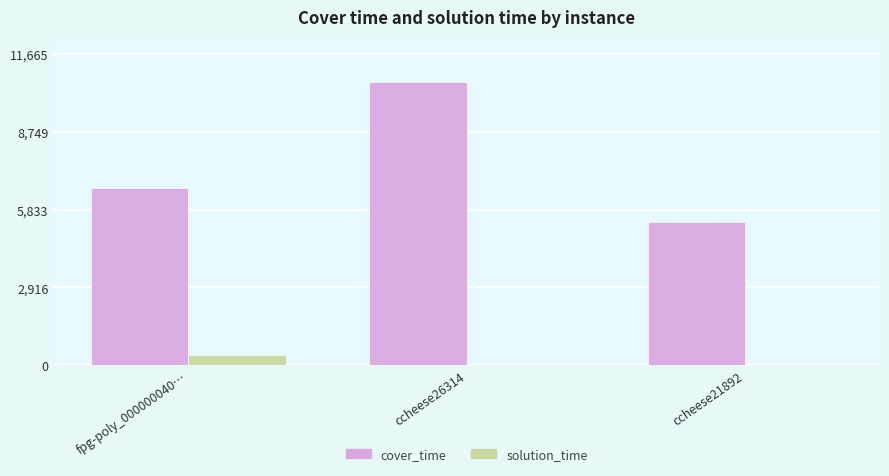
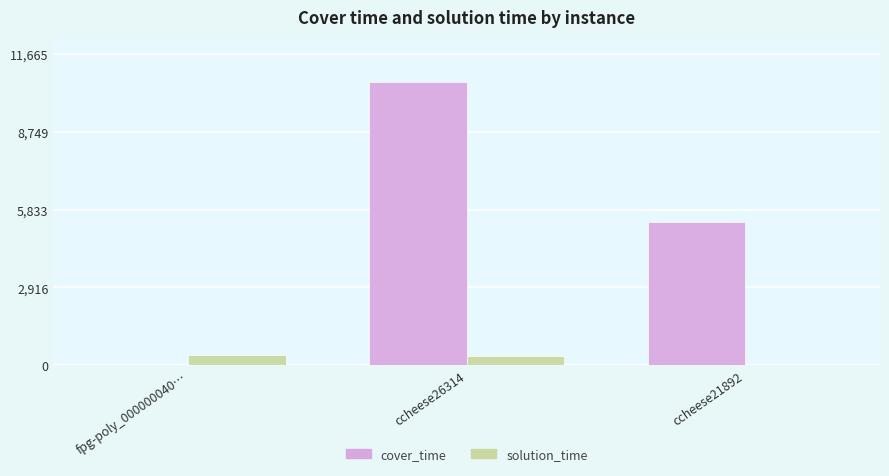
cover_time, fpg-poly_000000040…: 6,600 -> 0
solution_time, ccheese26314: 0 -> 400
